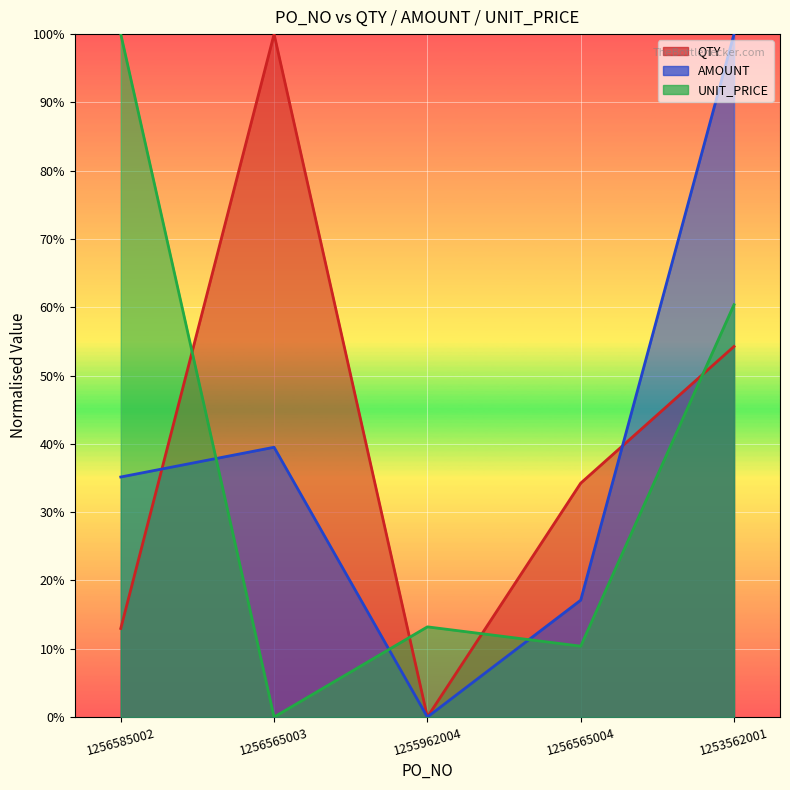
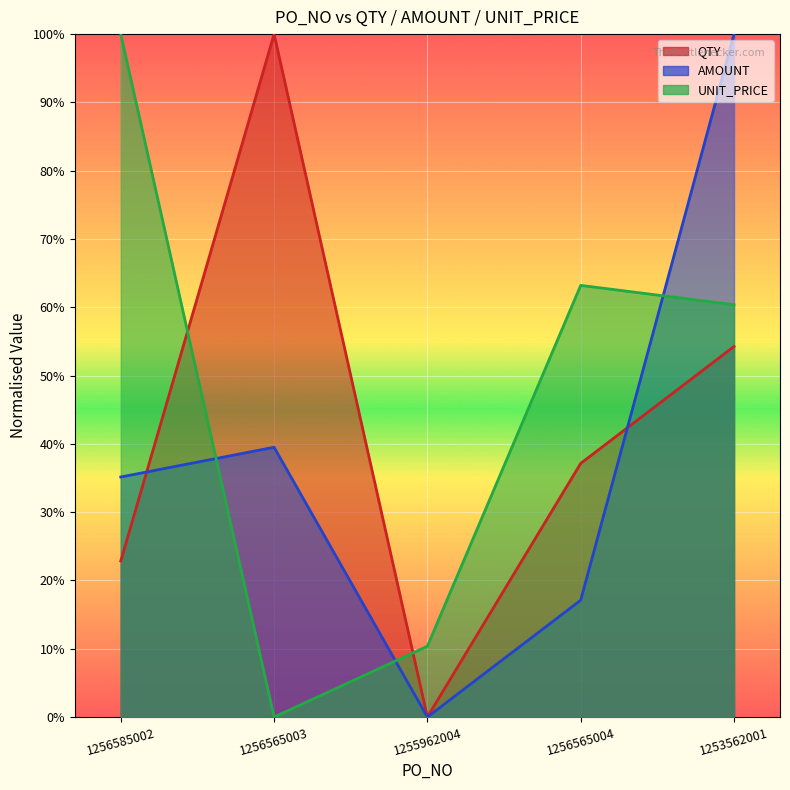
QTY, 1256585002: 13% -> 23%
UNIT_PRICE, 1255962004: 13% -> 10%
QTY, 1256565004: 34% -> 37%
UNIT_PRICE, 1256565004: 10% -> 63%
